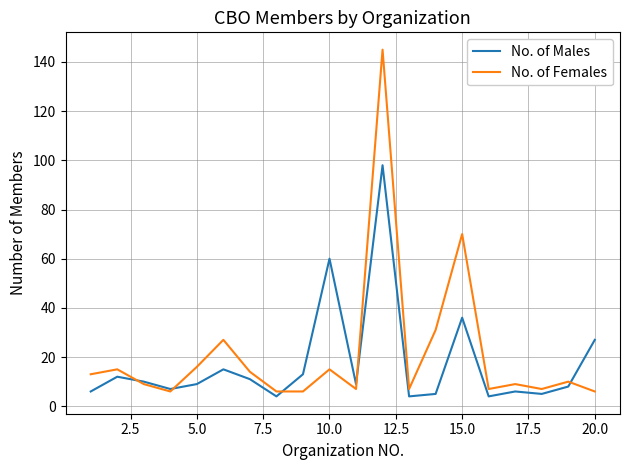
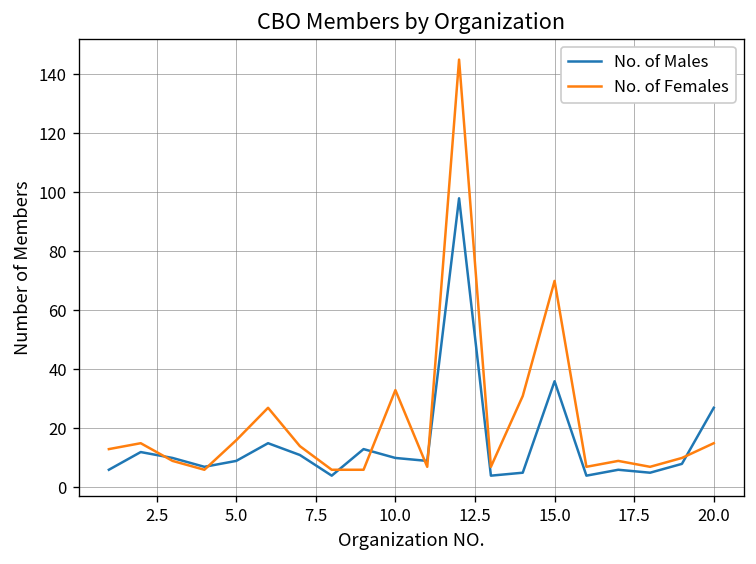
No. of Males, 10.0: 60 -> 10
No. of Females, 10.0: 15 -> 33
No. of Females, 20.0: 6 -> 15
